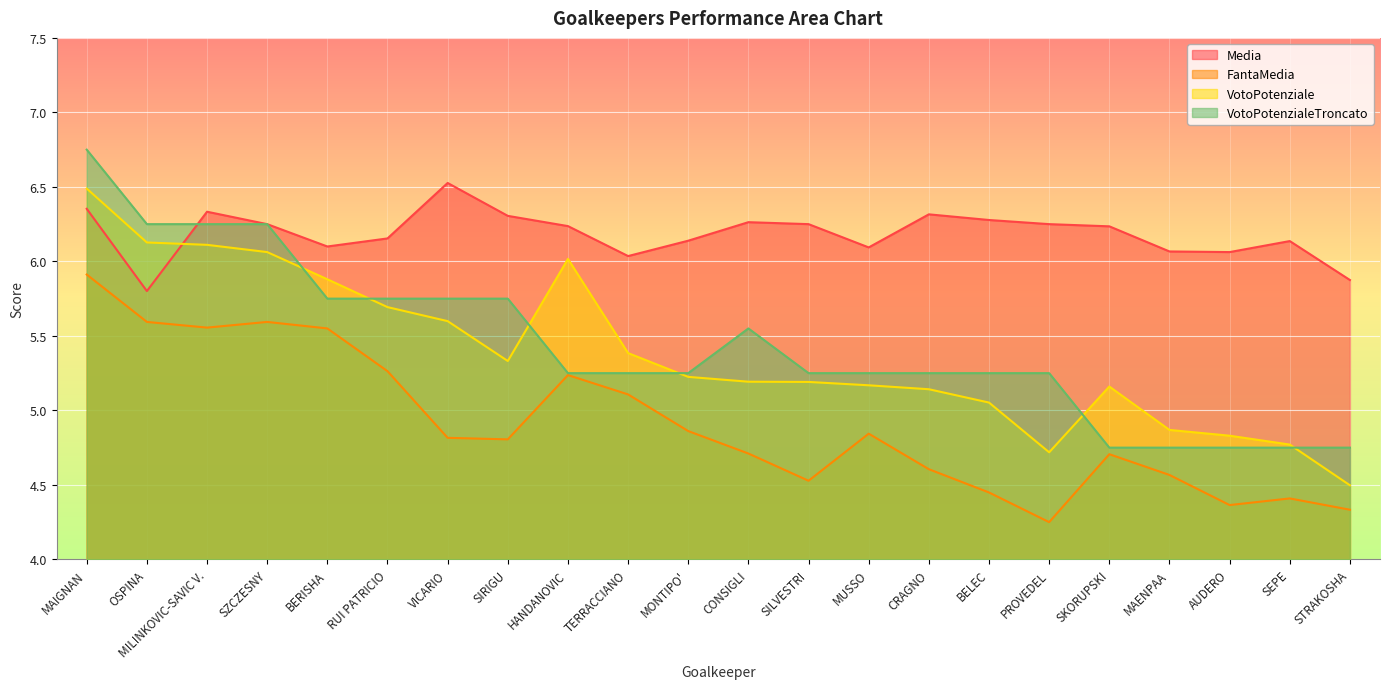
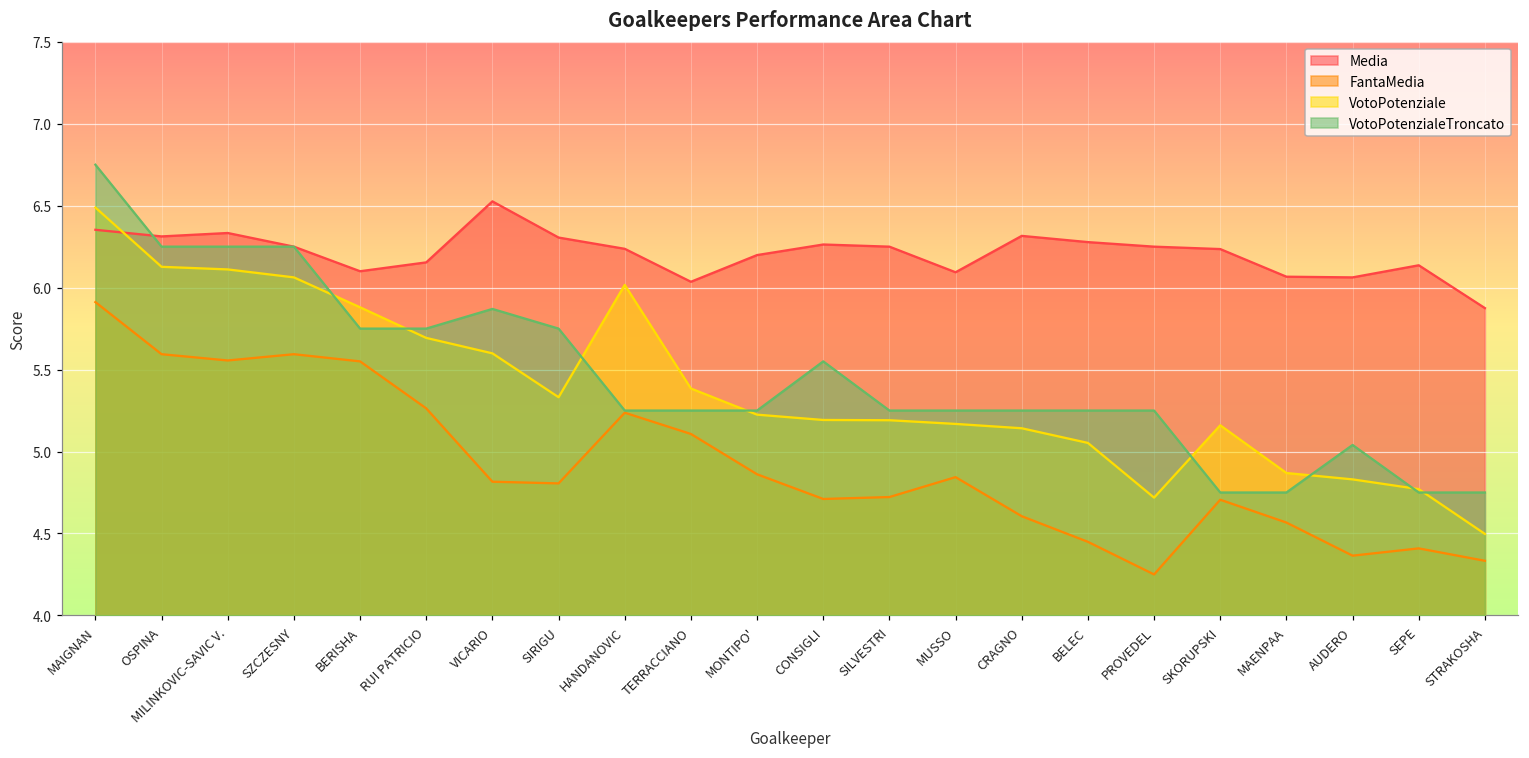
Media, OSPINA: 5.80 -> 6.31
VotoPotenzialeTroncato, VICARIO: 5.75 -> 5.87
Media, MONTIPO': 6.14 -> 6.20
FantaMedia, SILVESTRI: 4.53 -> 4.72
VotoPotenzialeTroncato, AUDERO: 4.75 -> 5.04
